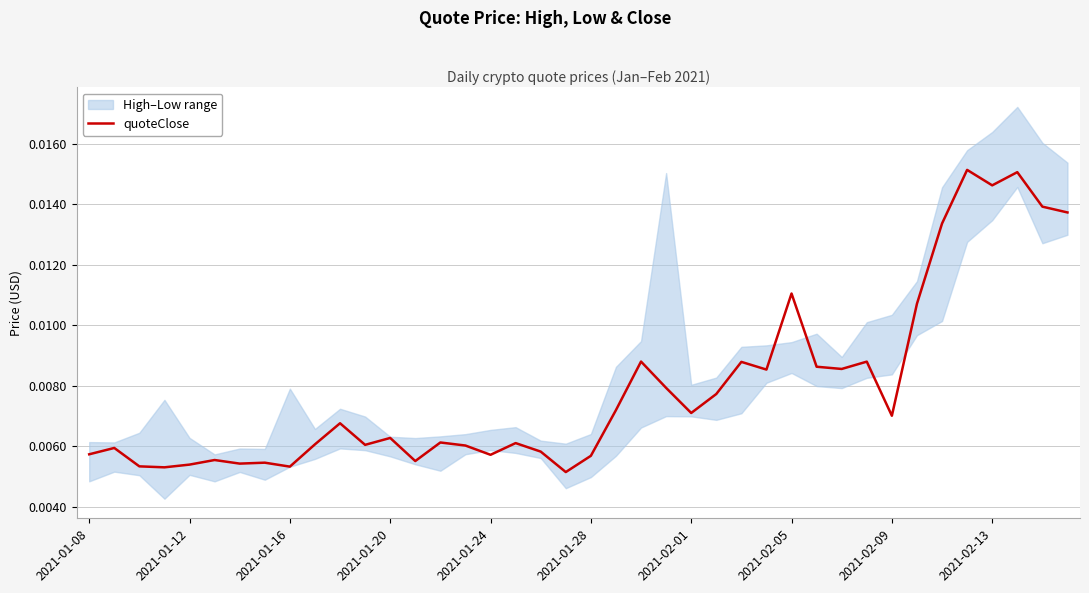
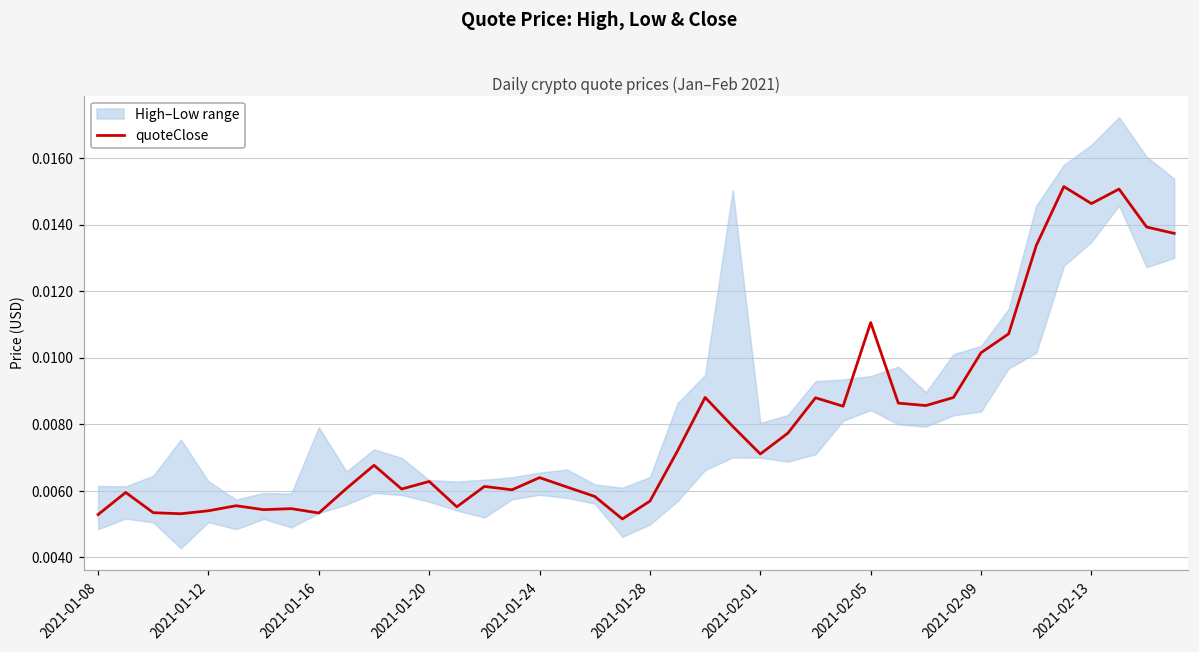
quoteClose, 2021-01-08: 0.0057 -> 0.0053
quoteClose, 2021-01-24: 0.0057 -> 0.0064
quoteClose, 2021-02-09: 0.0070 -> 0.0101
